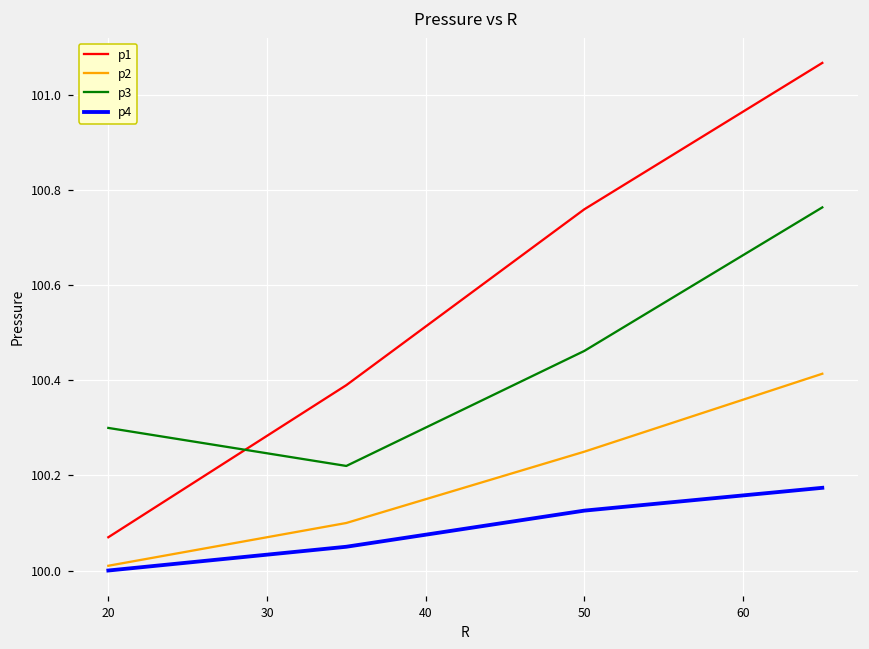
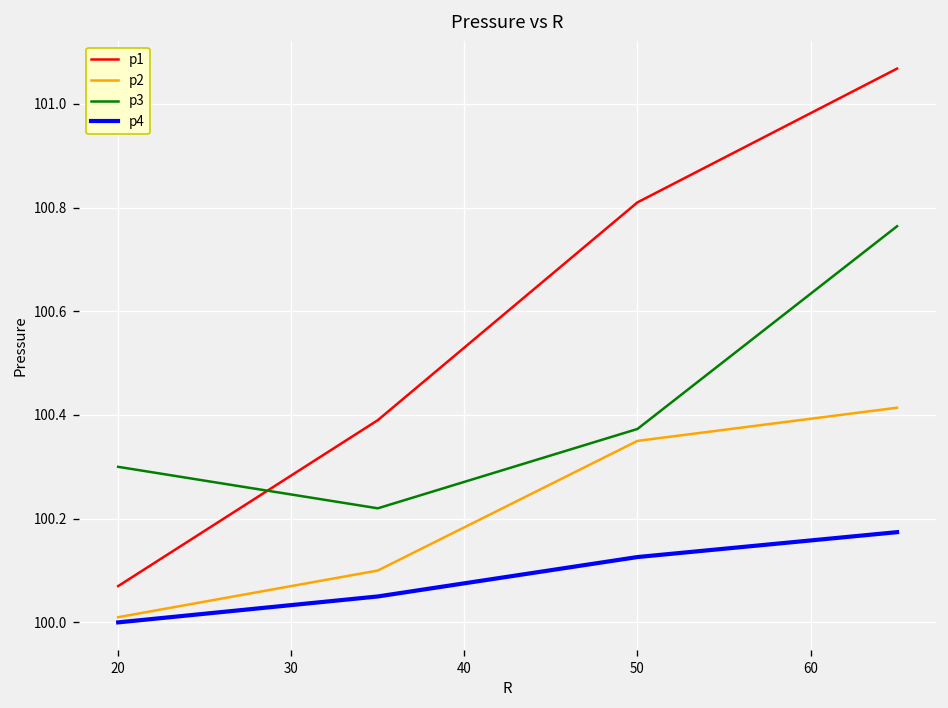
p1, 50: 100.76 -> 100.81
p2, 50: 100.25 -> 100.35
p3, 50: 100.46 -> 100.37
